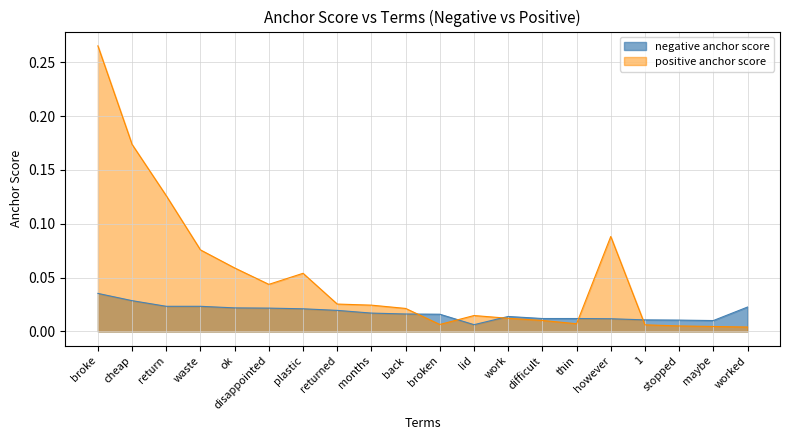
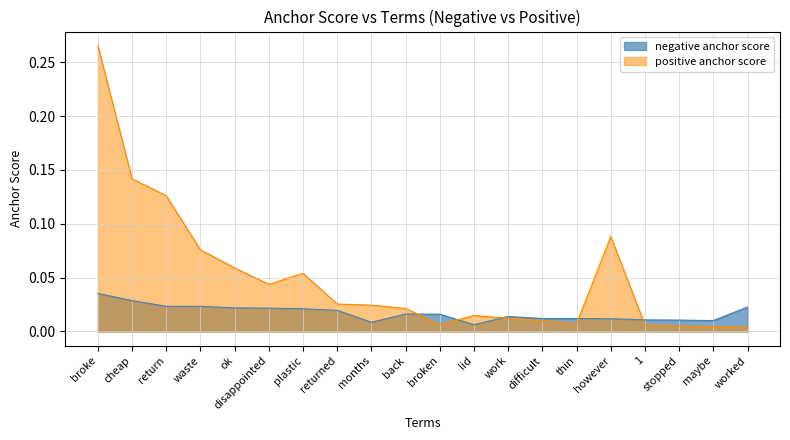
positive anchor score, cheap: 0.174 -> 0.142
negative anchor score, months: 0.017 -> 0.009
